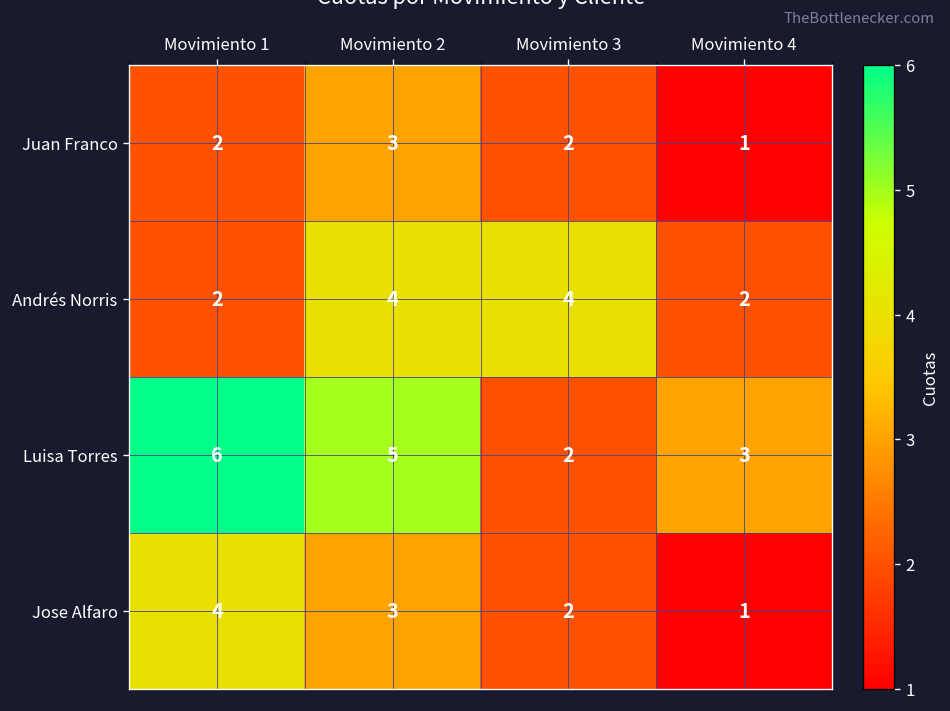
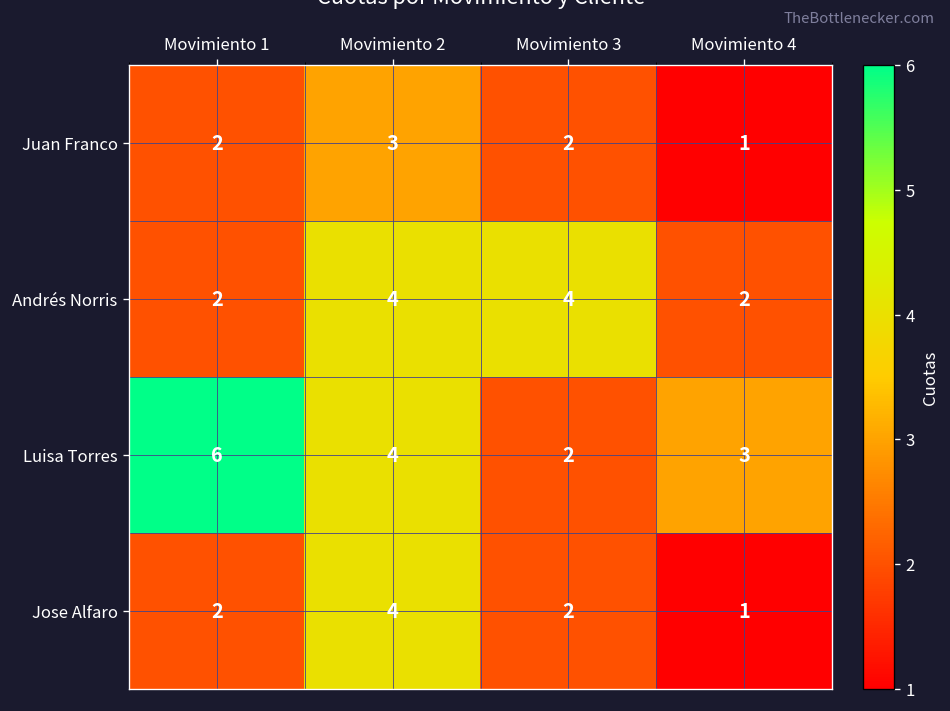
Luisa Torres, Movimiento 2: 5 -> 4
Jose Alfaro, Movimiento 1: 4 -> 2
Jose Alfaro, Movimiento 2: 3 -> 4
